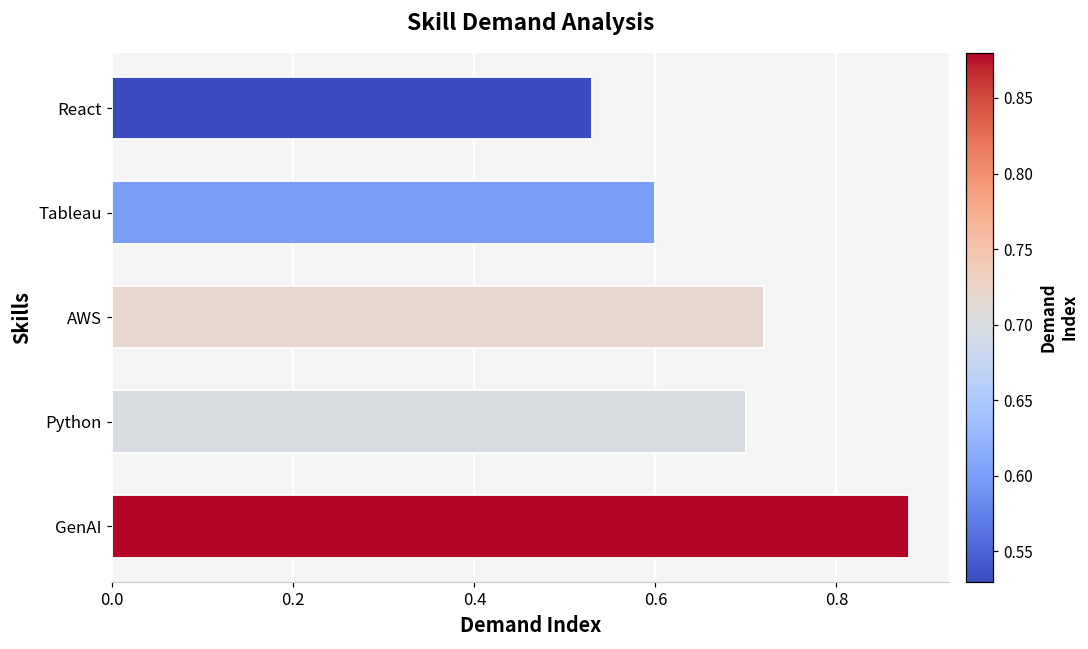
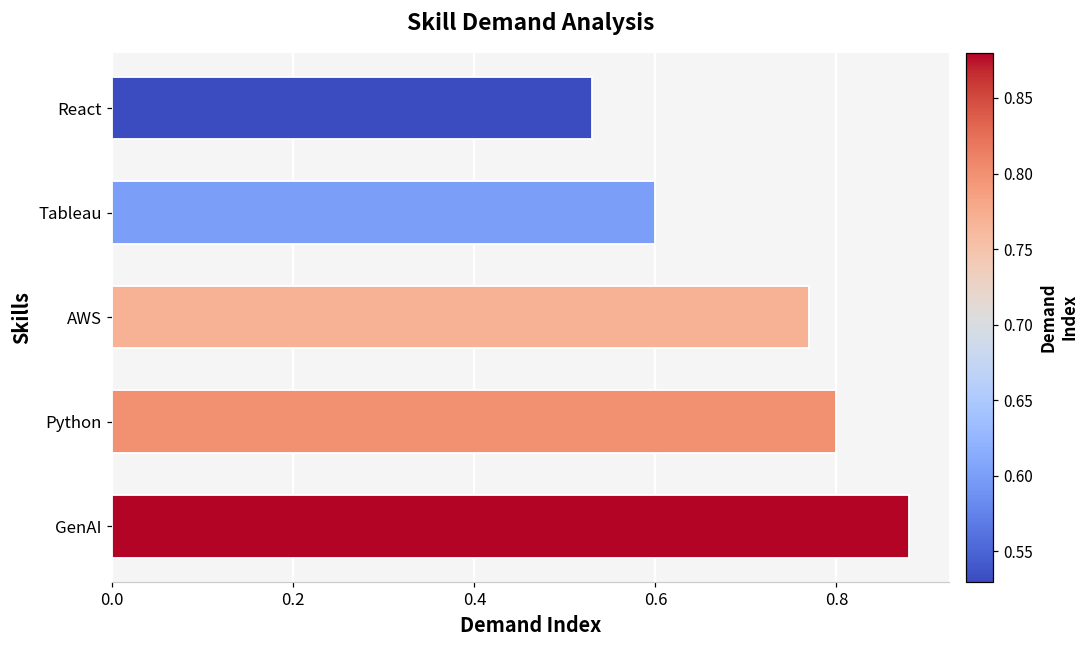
AWS: 0.72 -> 0.77
Python: 0.7 -> 0.8
